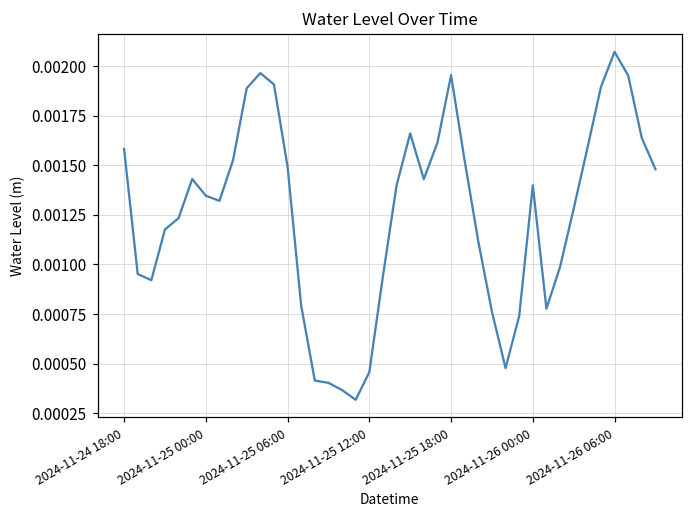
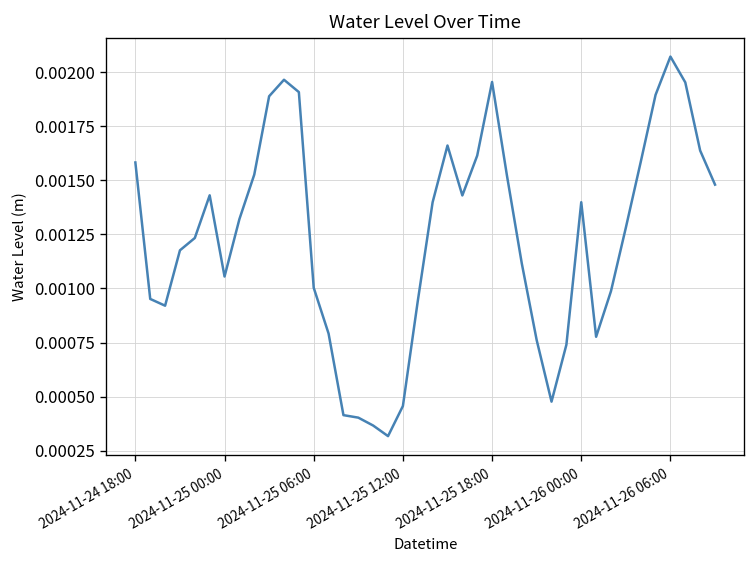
2024-11-25 00:00: 0.00135 -> 0.00106
2024-11-25 06:00: 0.00149 -> 0.00100
